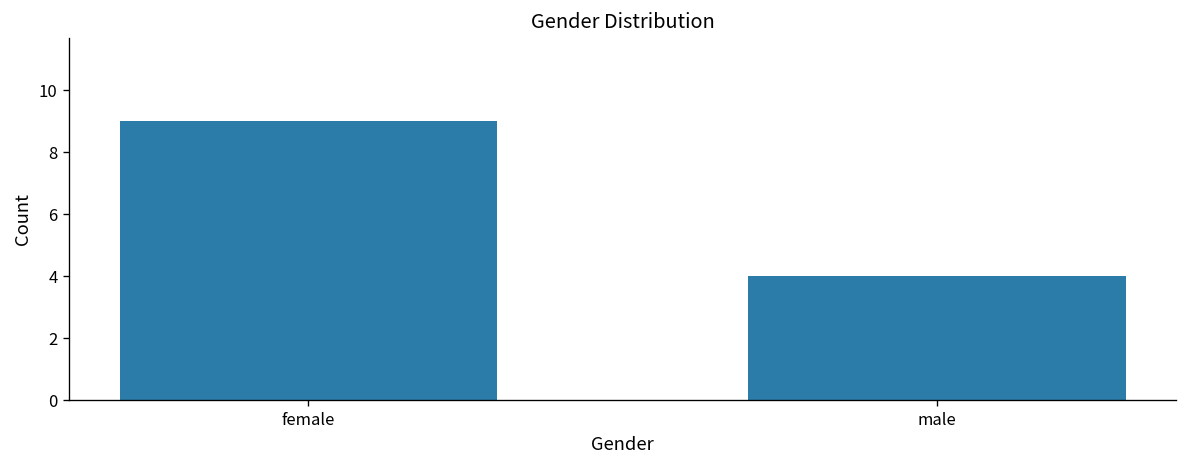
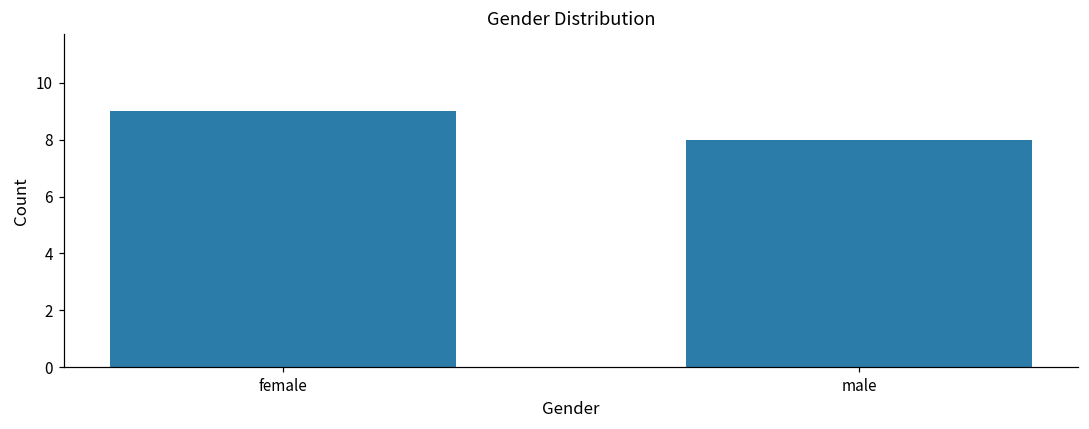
male: 4 -> 8
